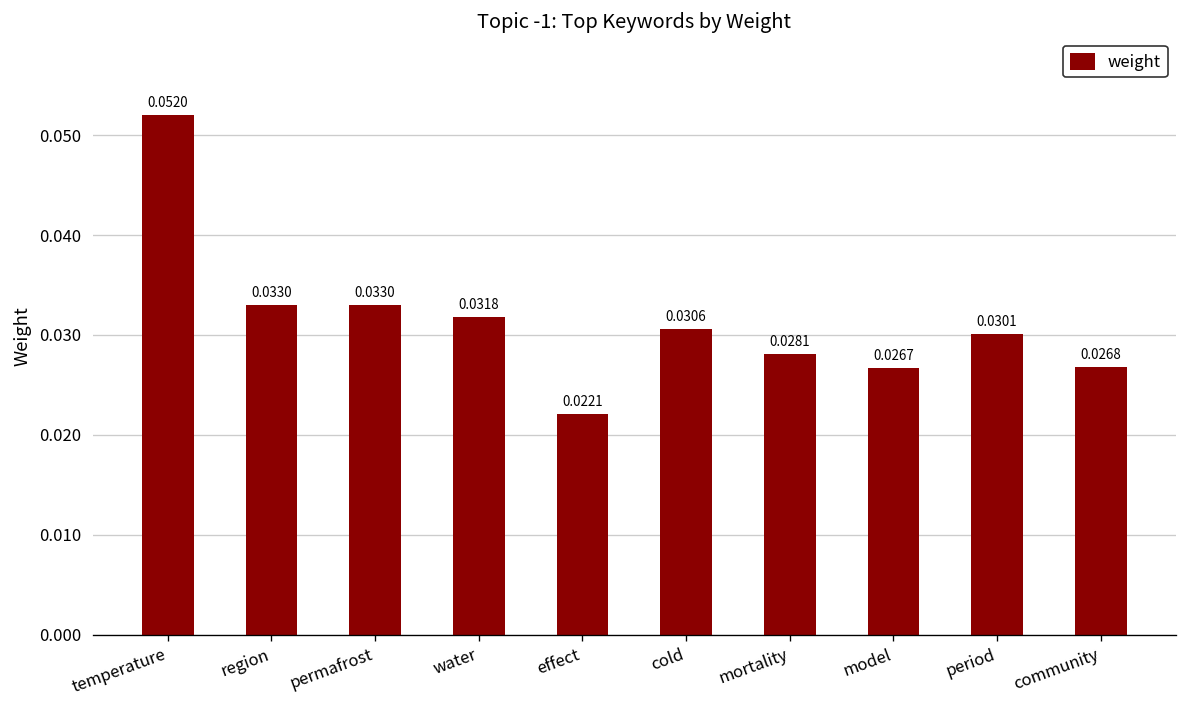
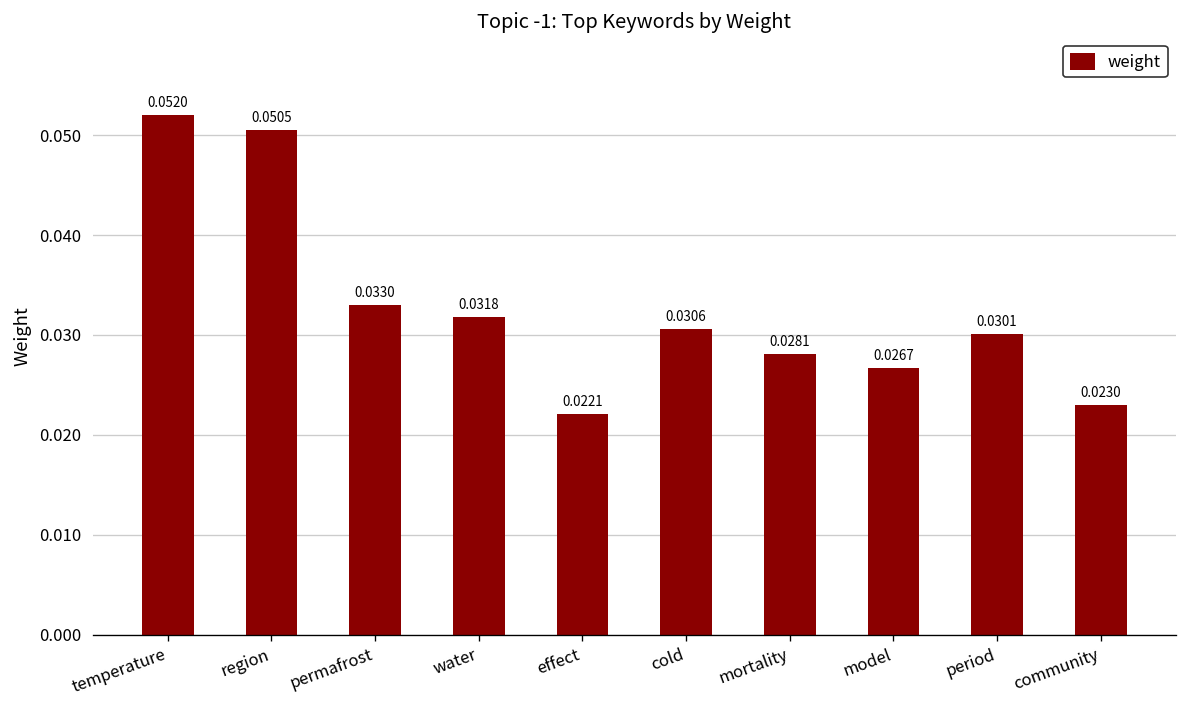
region: 0.0330 -> 0.0505
community: 0.0268 -> 0.0230
